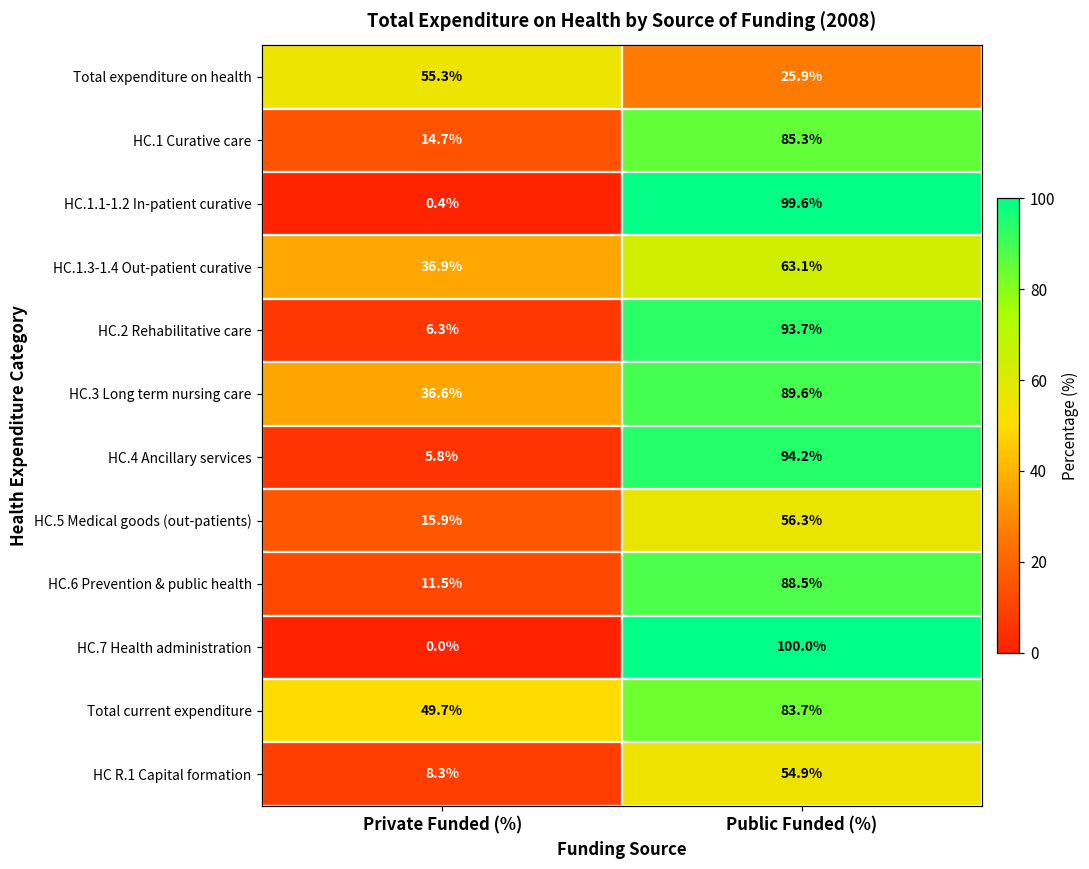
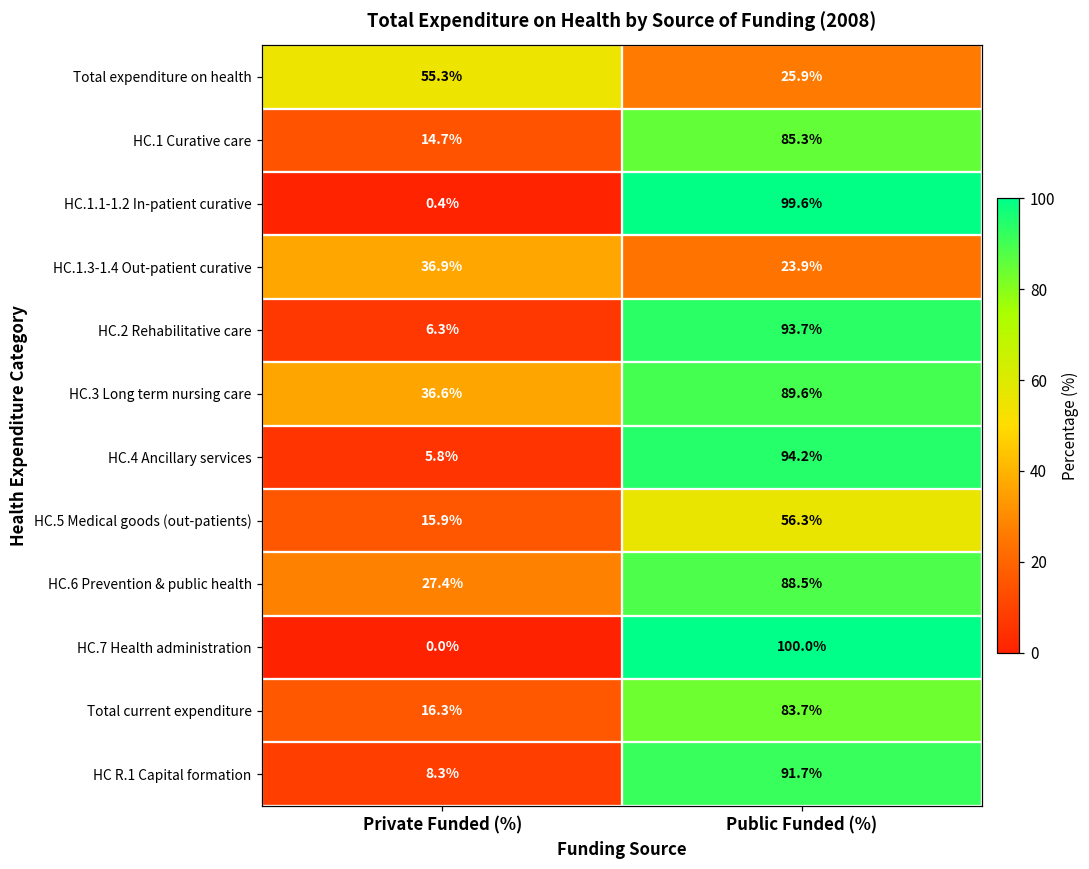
HC.1.3-1.4 Out-patient curative, Public Funded (%): 63.1% -> 23.9%
HC.6 Prevention & public health, Private Funded (%): 11.5% -> 27.4%
Total current expenditure, Private Funded (%): 49.7% -> 16.3%
HC R.1 Capital formation, Public Funded (%): 54.9% -> 91.7%
